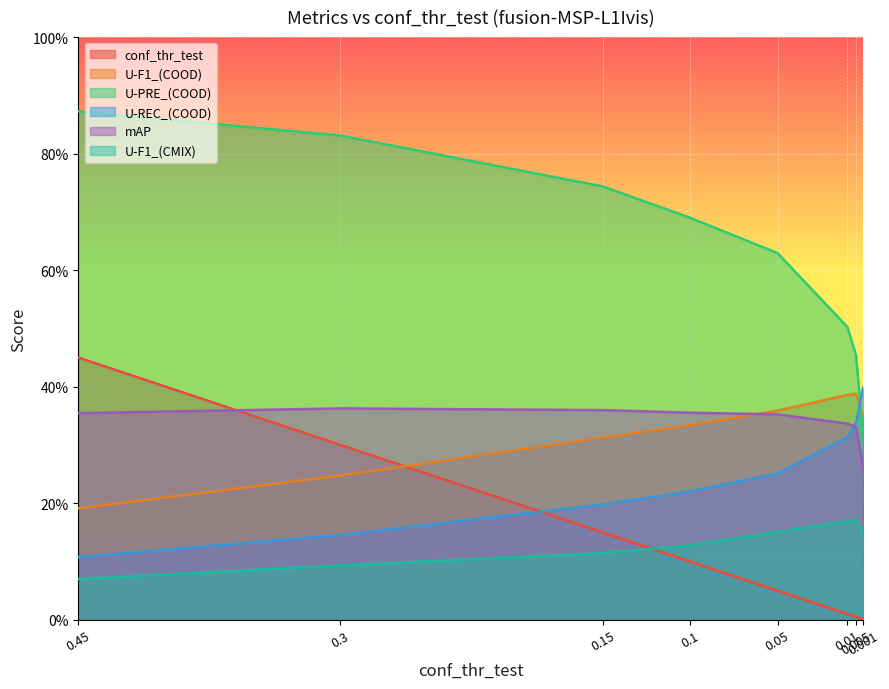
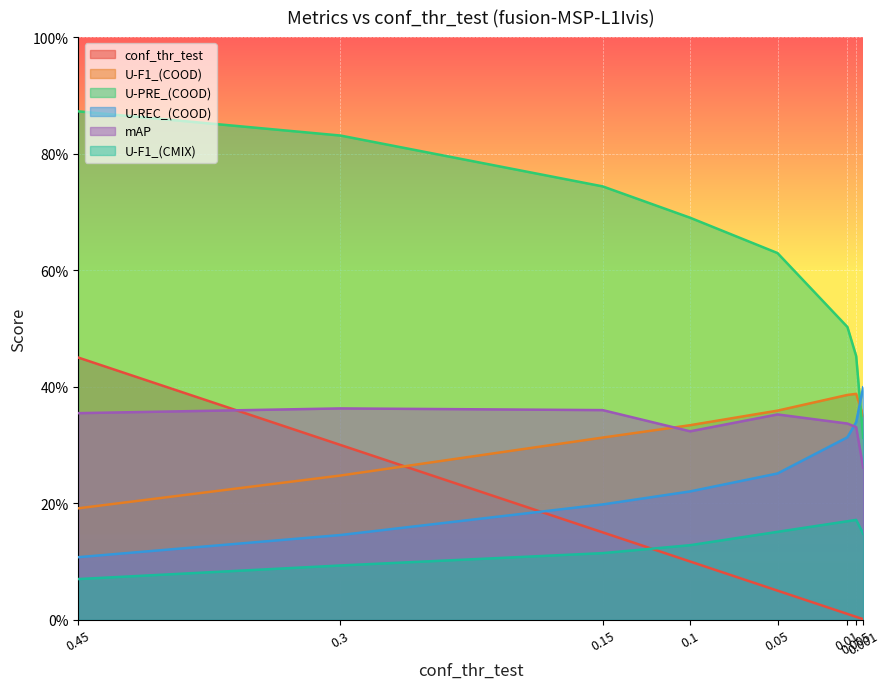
mAP, 0.1: 36% -> 32%
